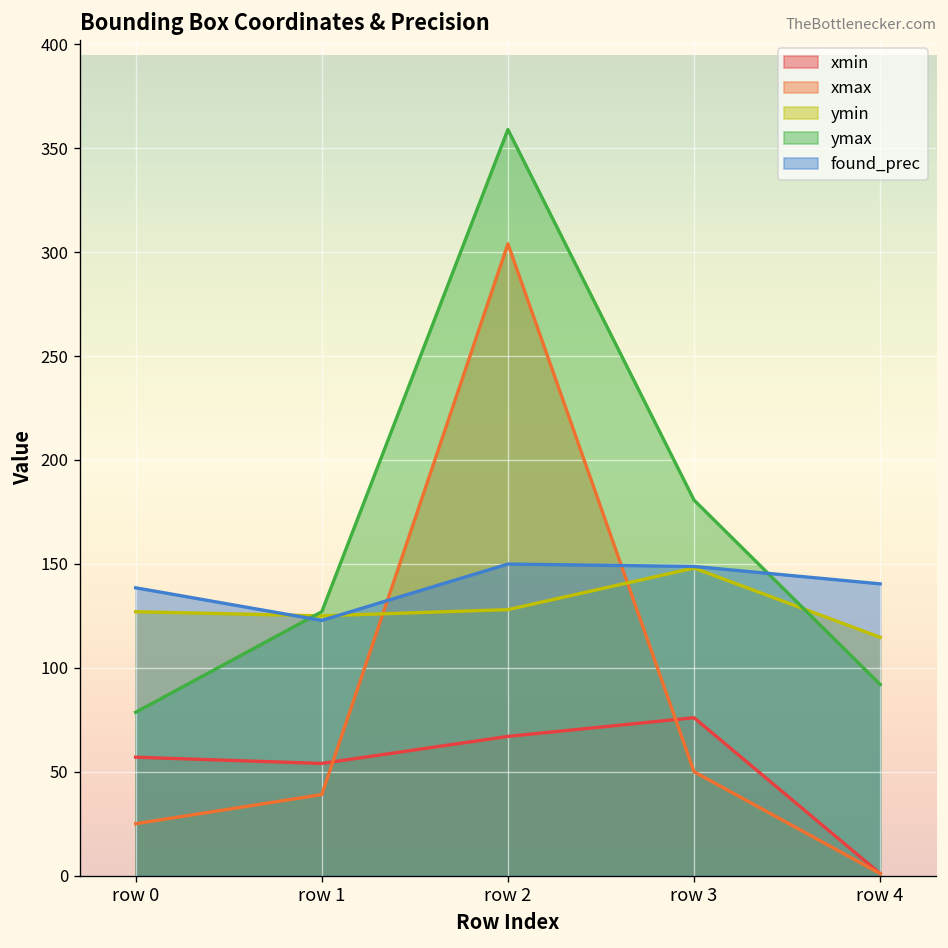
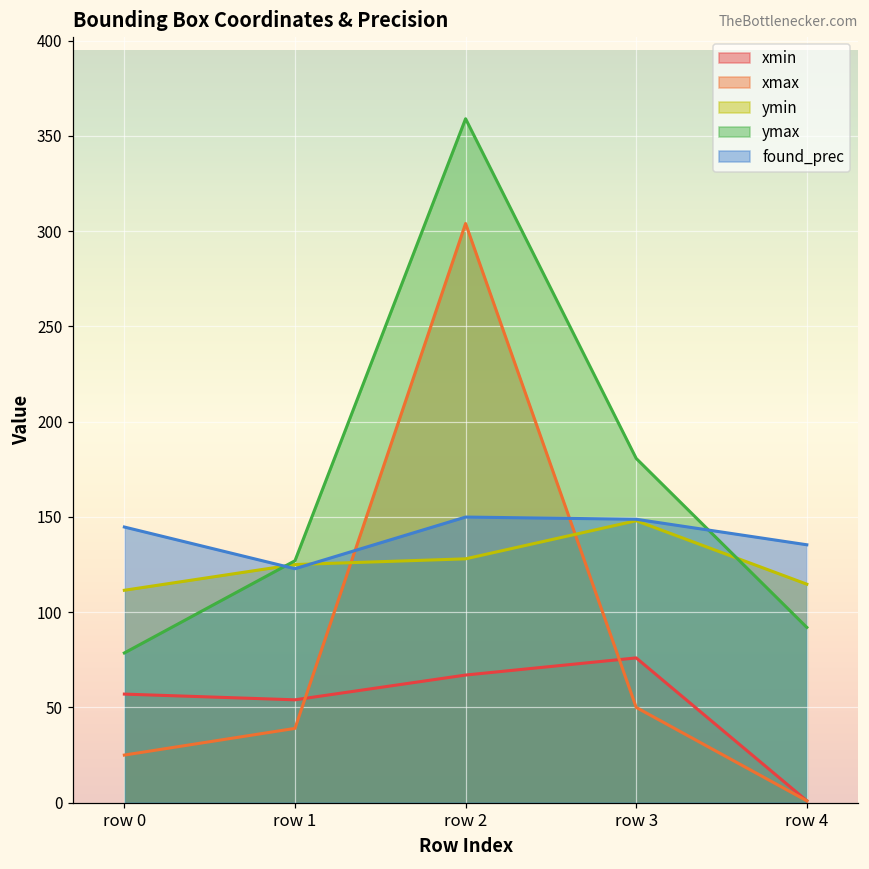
ymin, row 0: 127 -> 112
found_prec, row 0: 139 -> 145
found_prec, row 4: 140 -> 135
